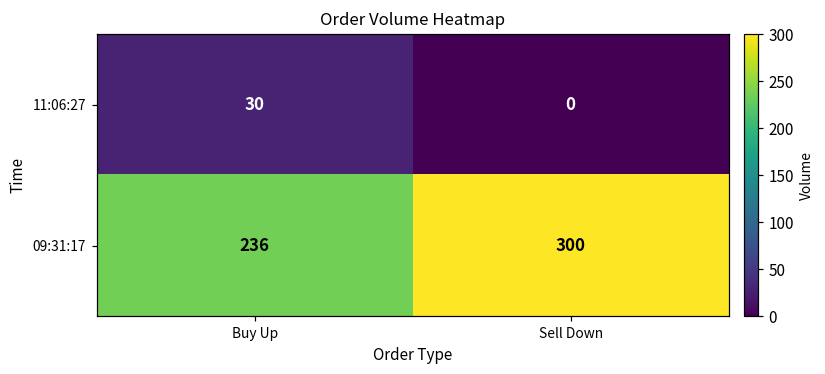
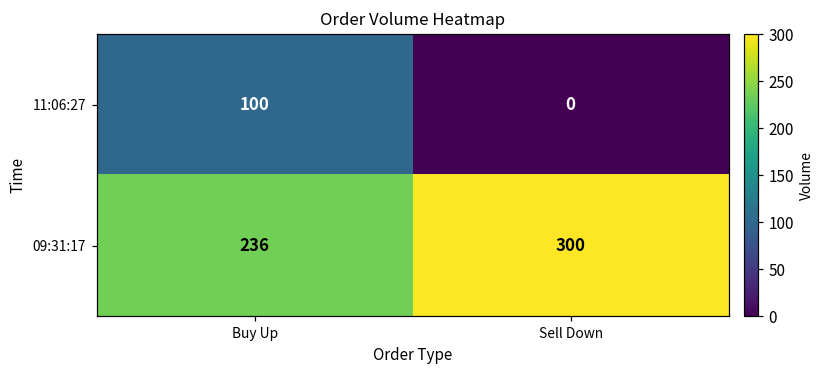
11:06:27, Buy Up: 30 -> 100
